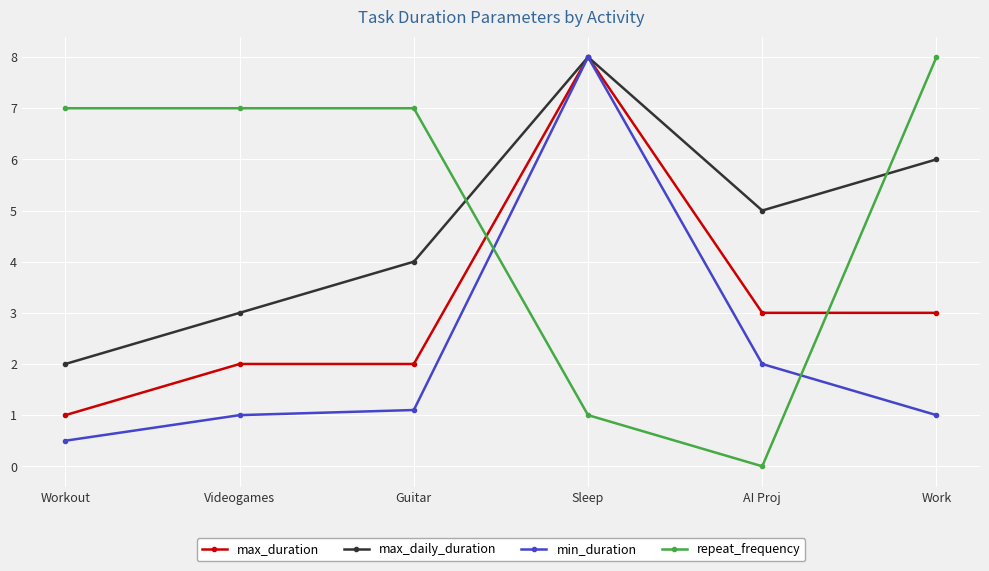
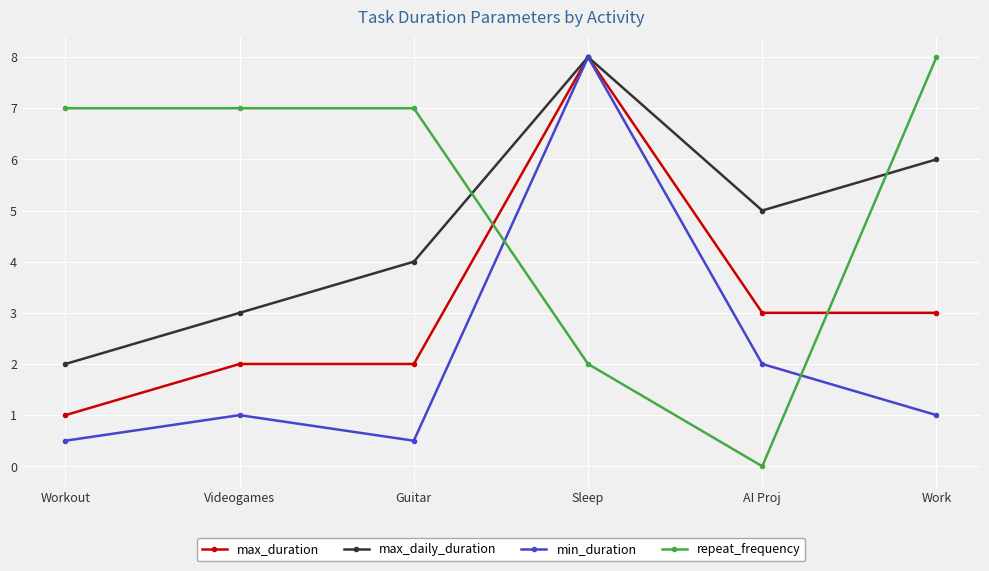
min_duration, Guitar: 1.1 -> 0.5
repeat_frequency, Sleep: 1 -> 2
